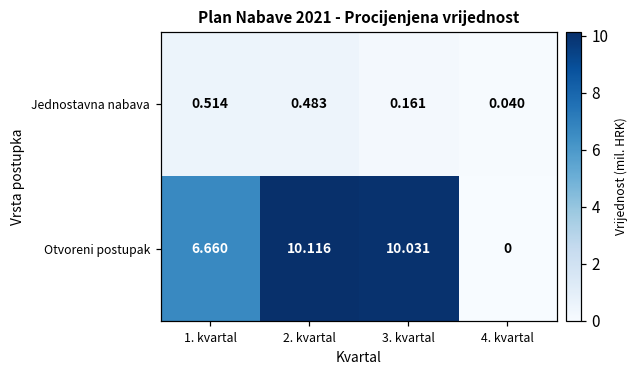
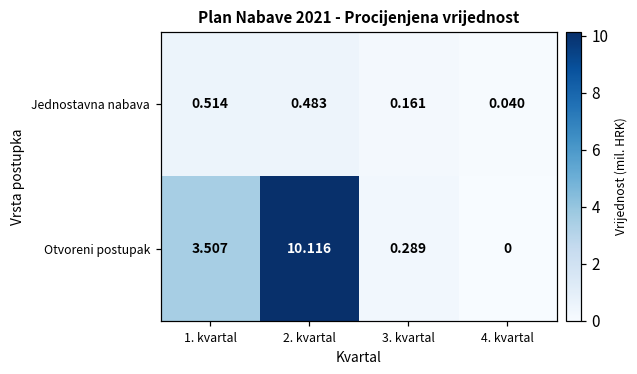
Otvoreni postupak, 1. kvartal: 6.660 -> 3.507
Otvoreni postupak, 3. kvartal: 10.031 -> 0.289
